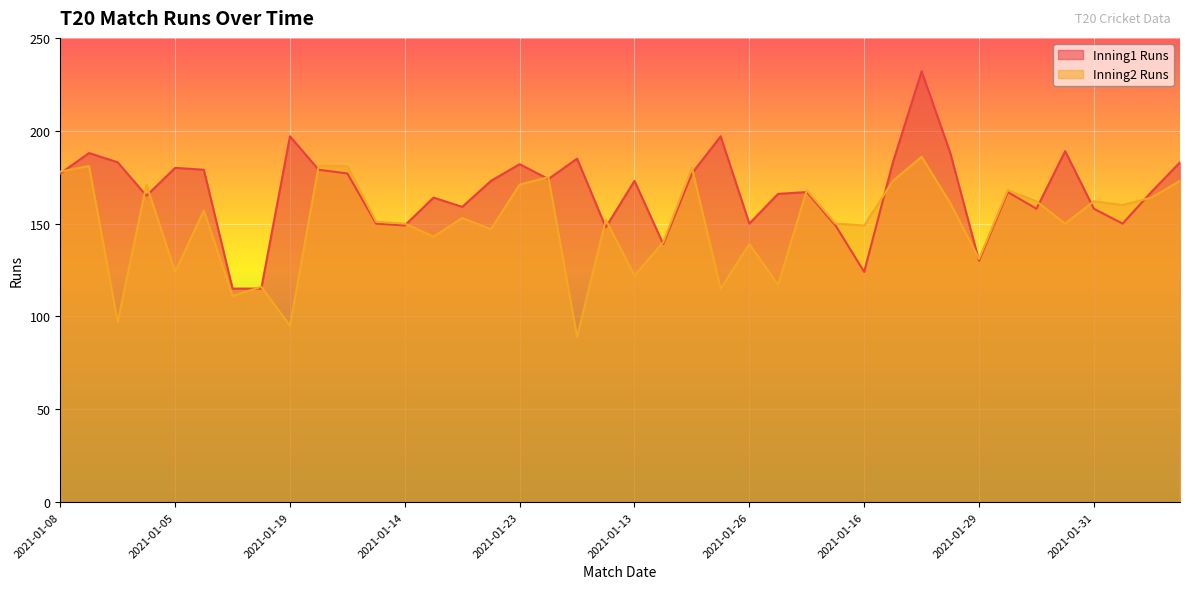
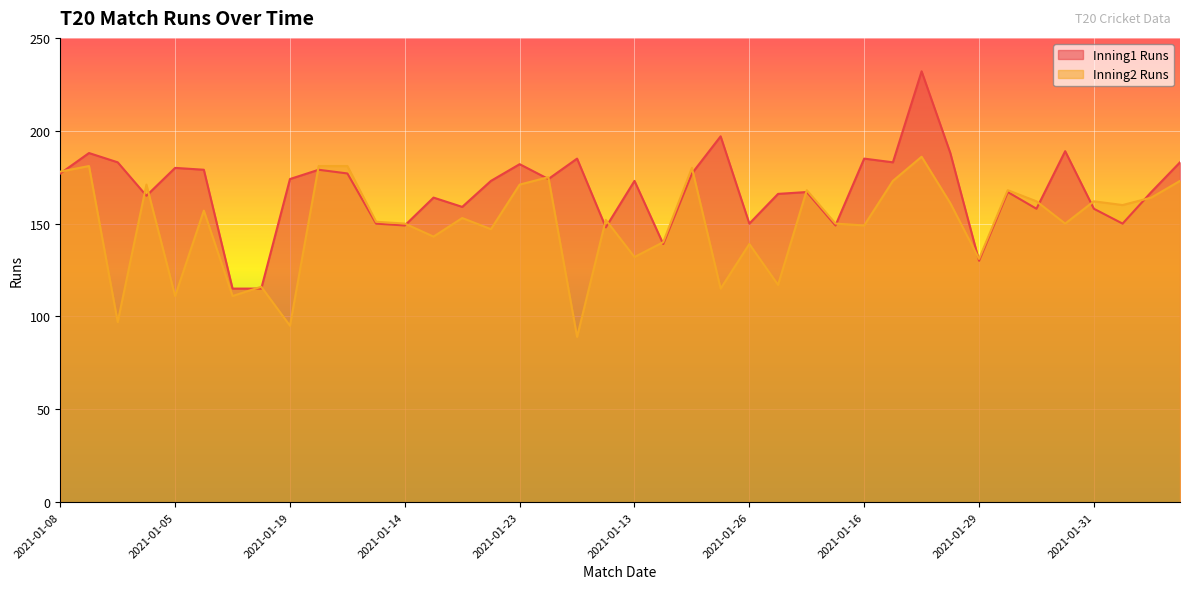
Inning2 Runs, 2021-01-05: 124 -> 111
Inning1 Runs, 2021-01-19: 197 -> 174
Inning2 Runs, 2021-01-13: 122 -> 132
Inning1 Runs, 2021-01-16: 124 -> 185
